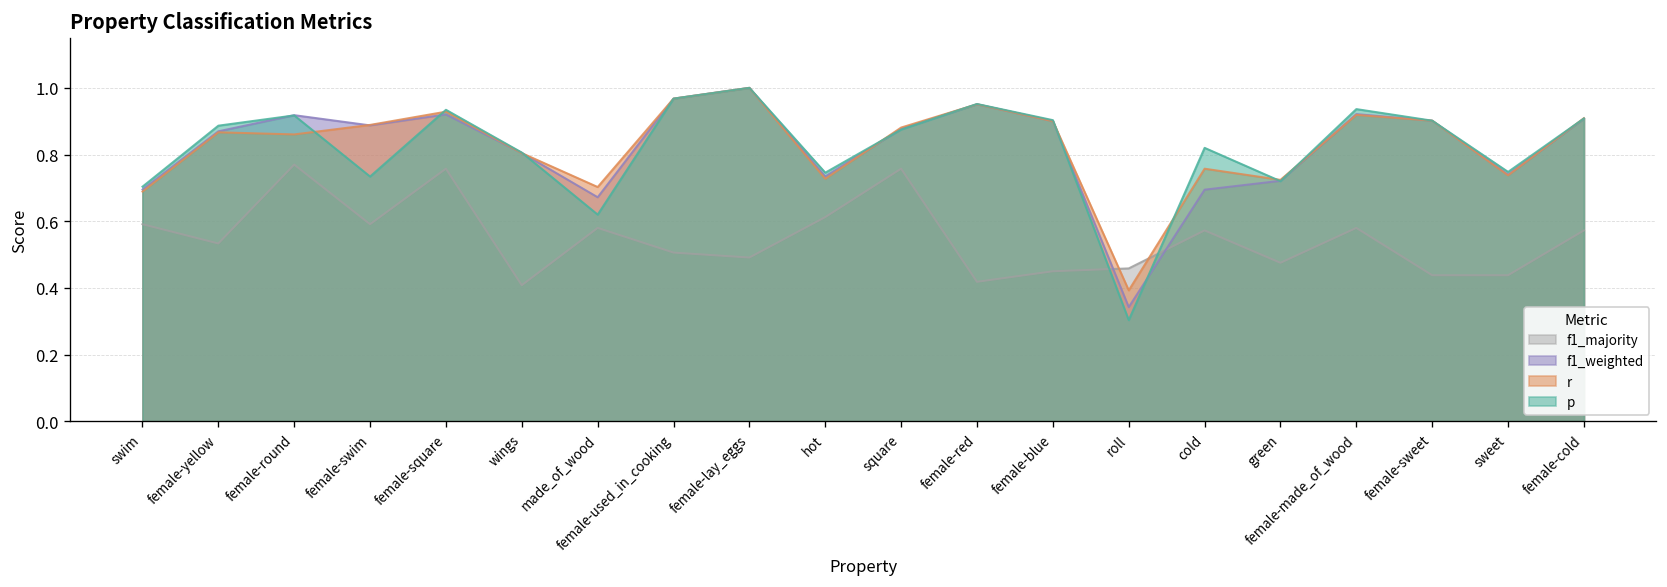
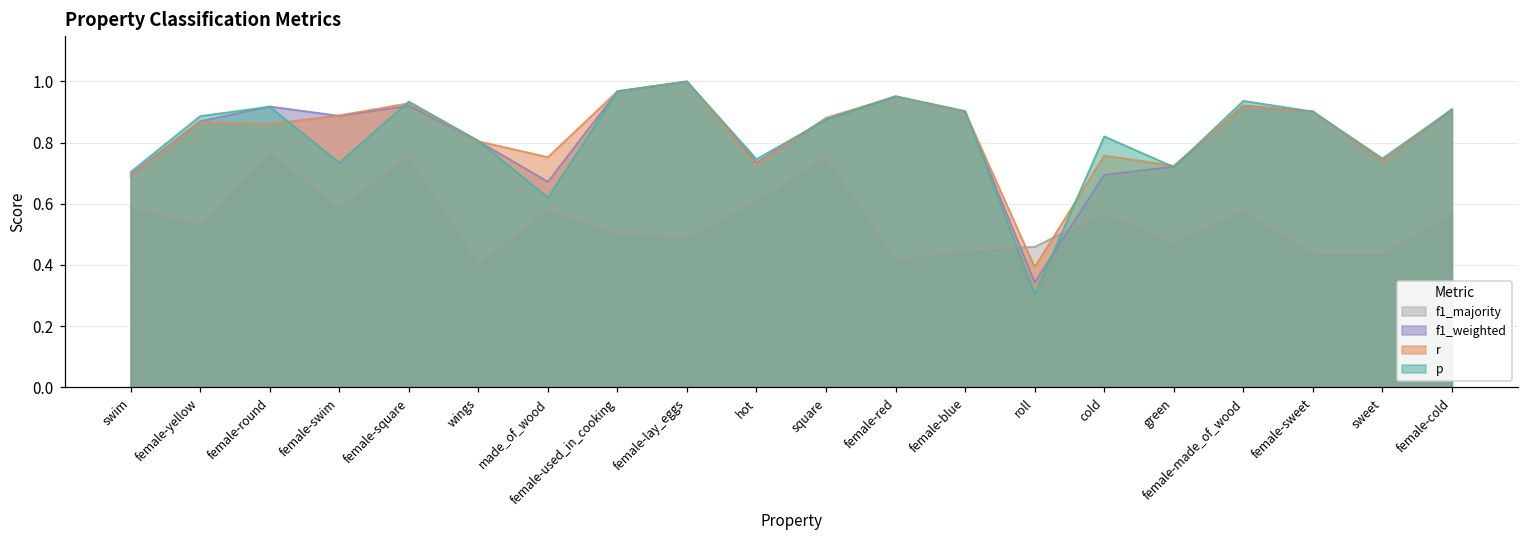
r, made_of_wood: 0.70 -> 0.75
